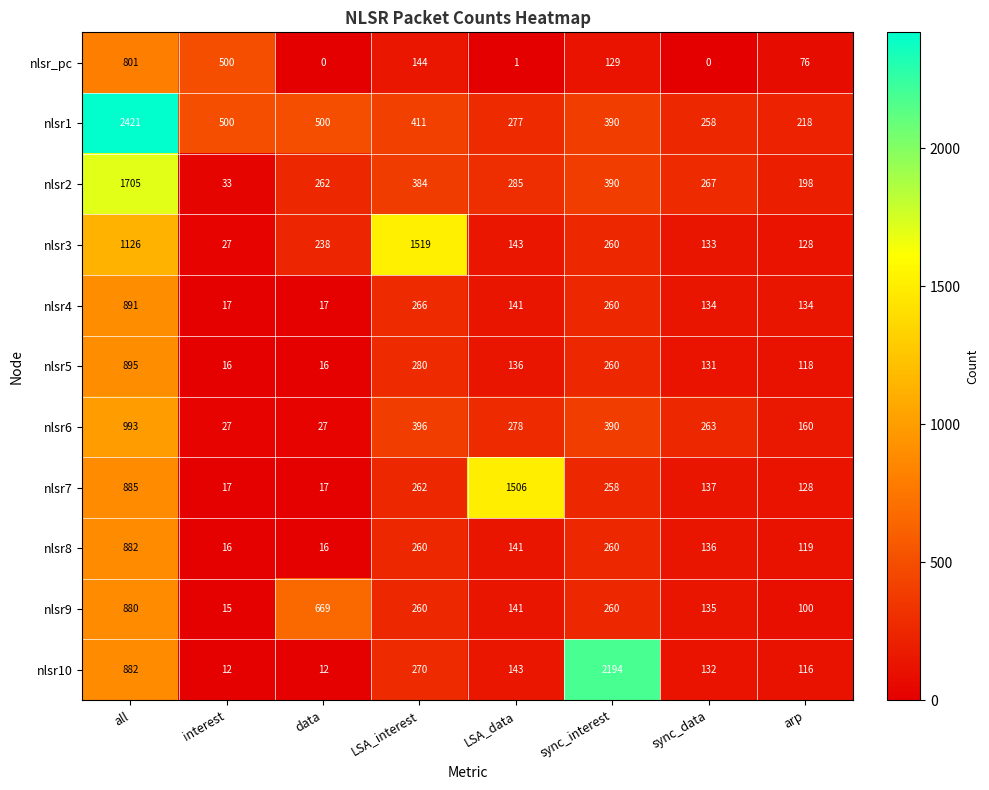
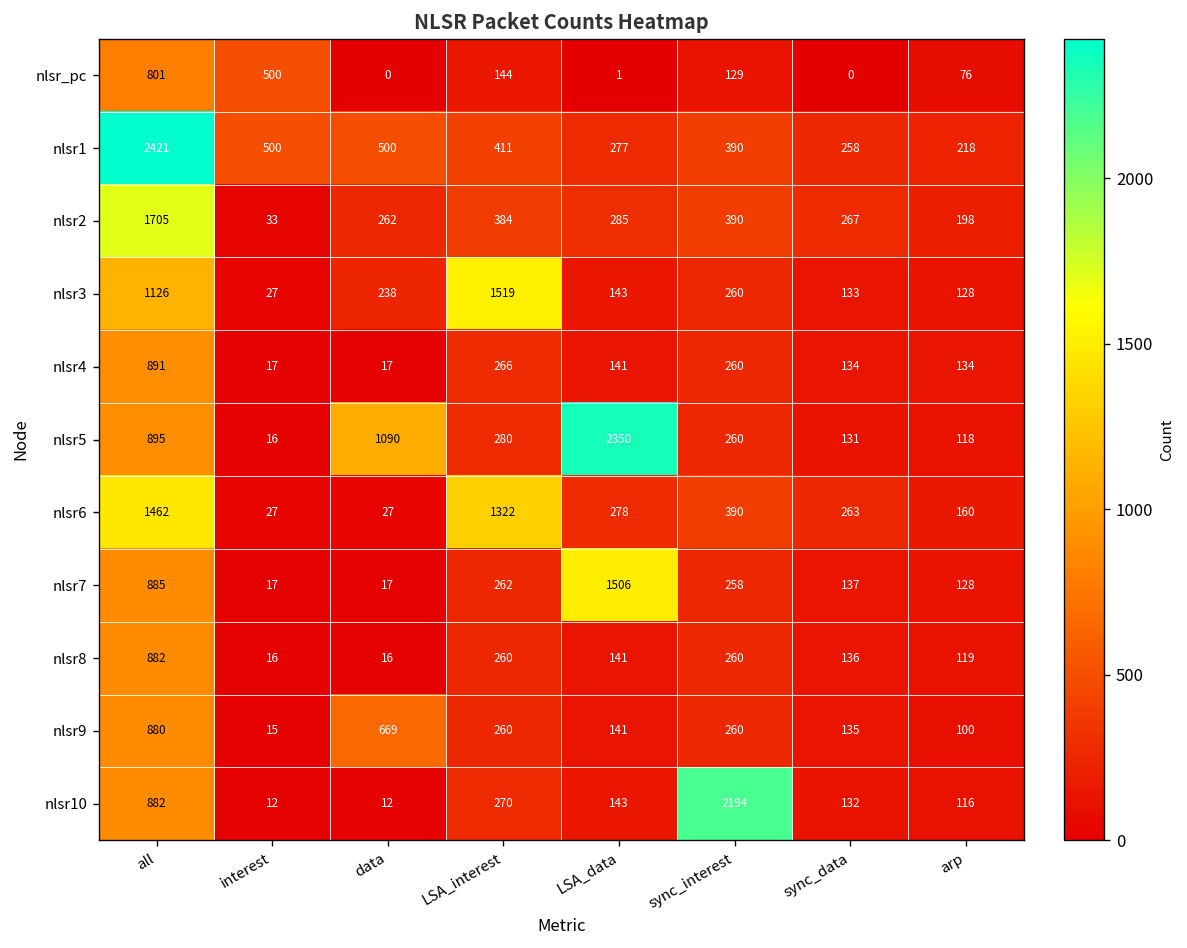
nlsr5, data: 16 -> 1090
nlsr5, LSA_data: 136 -> 2350
nlsr6, all: 993 -> 1462
nlsr6, LSA_interest: 396 -> 1322
